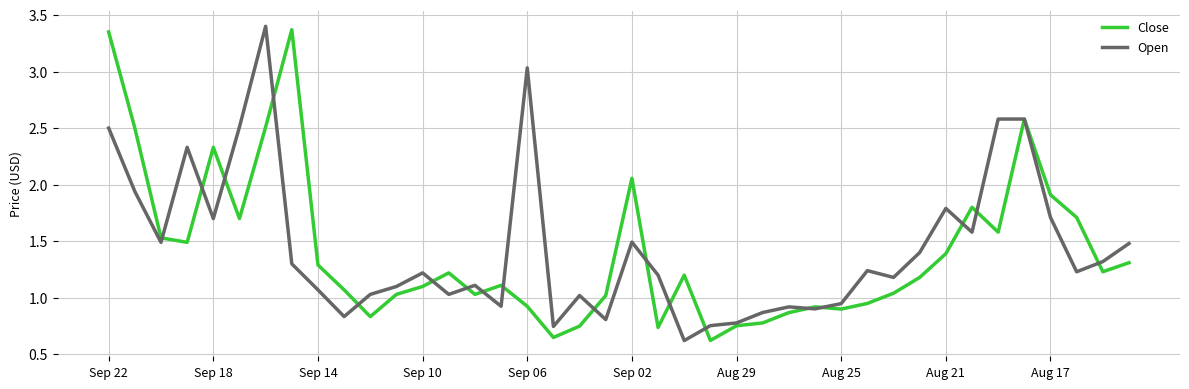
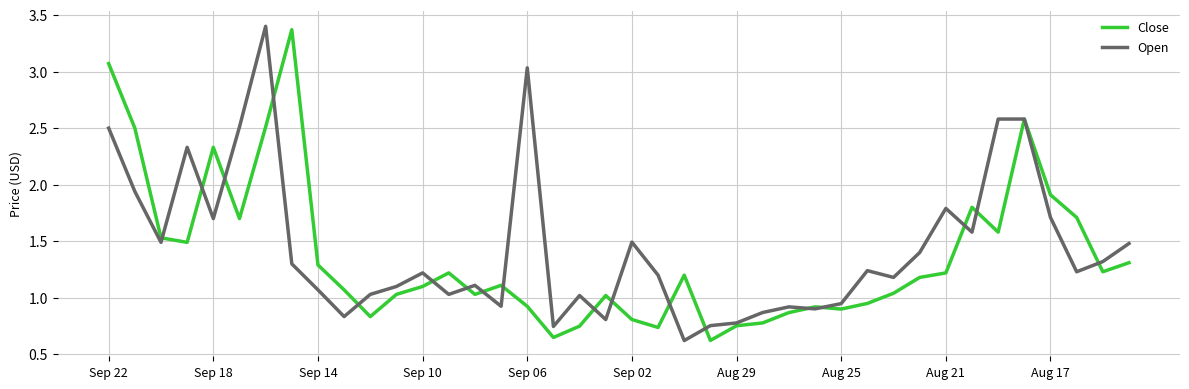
Close, Sep 22: 3.35 -> 3.07
Close, Sep 02: 2.06 -> 0.81
Close, Aug 21: 1.39 -> 1.22
